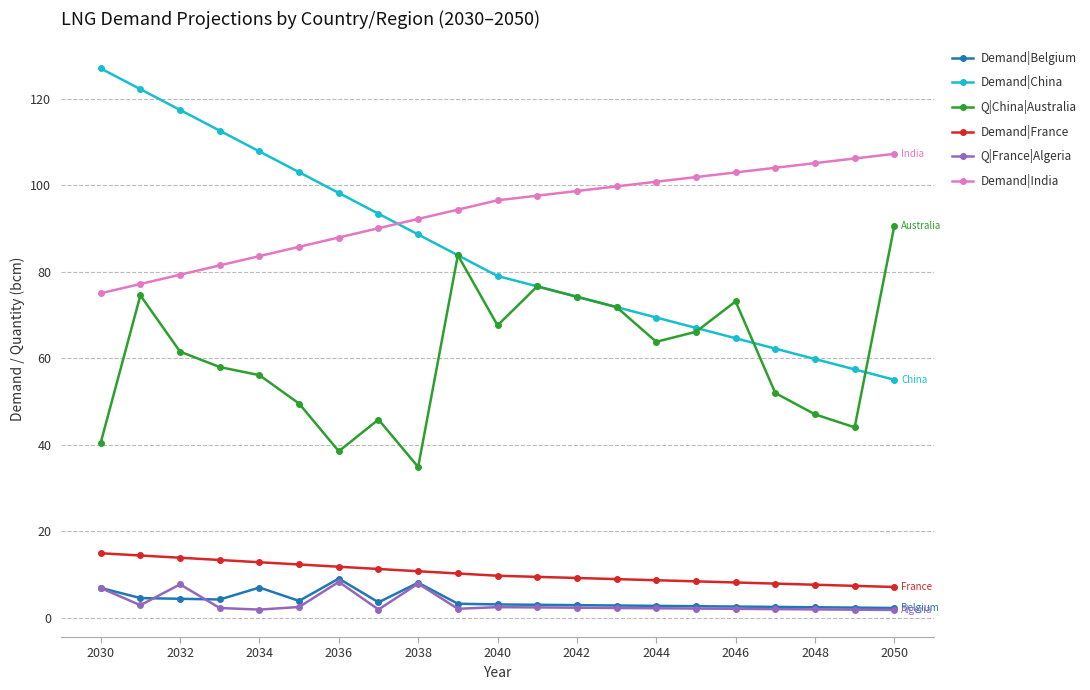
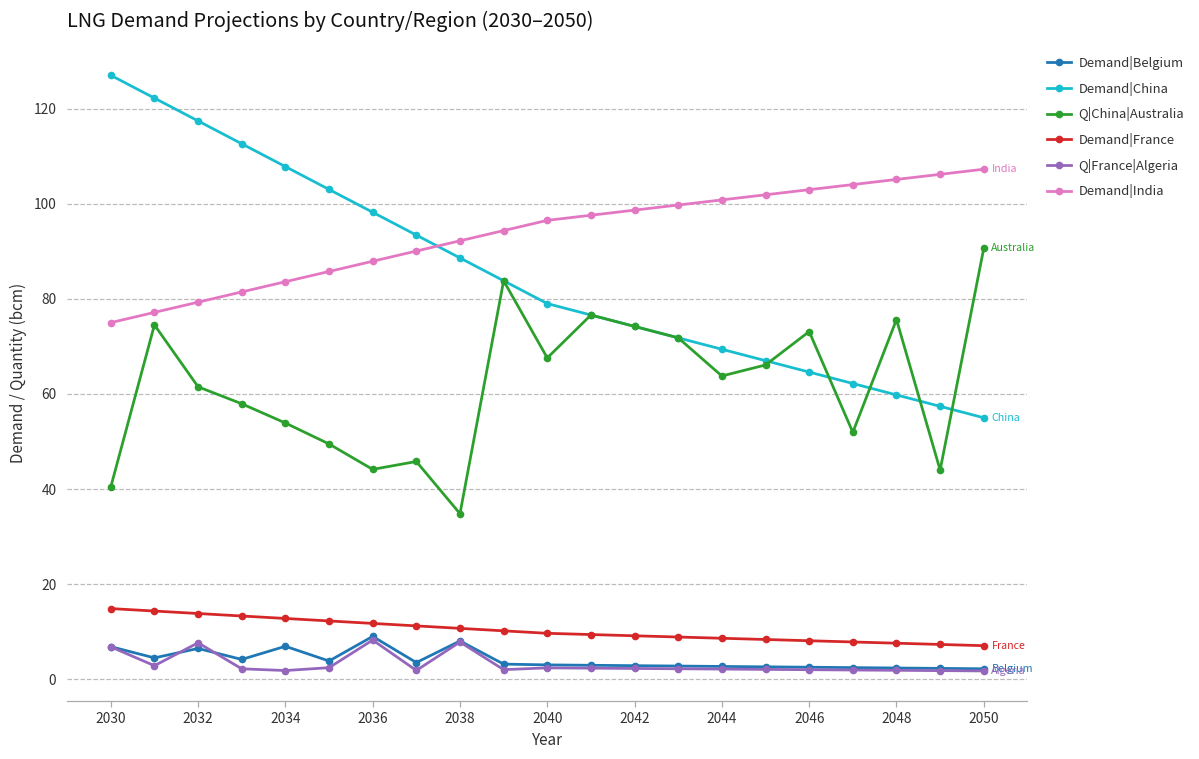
Demand|Belgium, 2032: 4 -> 6
Q|China|Australia, 2034: 56 -> 54
Q|China|Australia, 2036: 38 -> 44
Q|China|Australia, 2048: 47 -> 76
